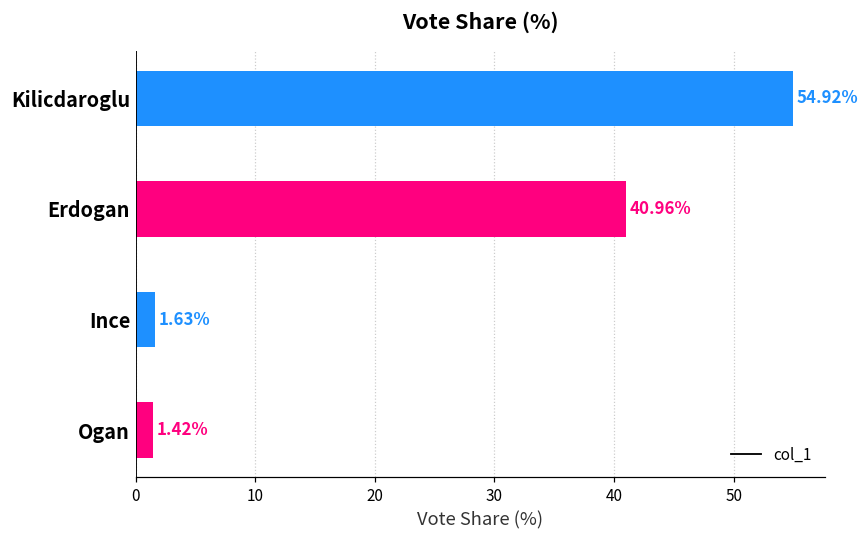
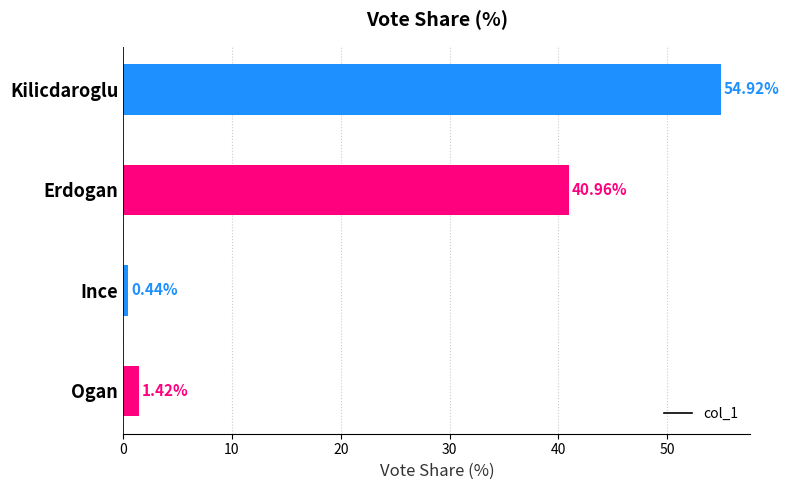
Ince: 1.63% -> 0.44%
